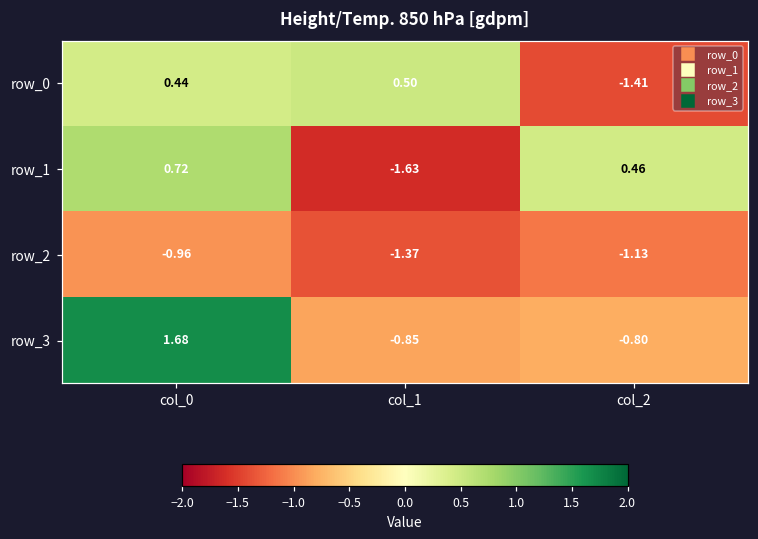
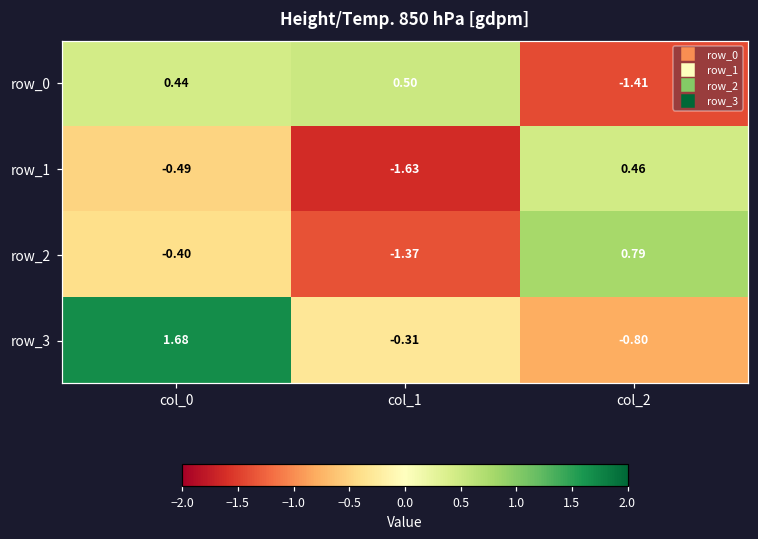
row_1, col_0: 0.72 -> -0.49
row_2, col_0: -0.96 -> -0.40
row_2, col_2: -1.13 -> 0.79
row_3, col_1: -0.85 -> -0.31
